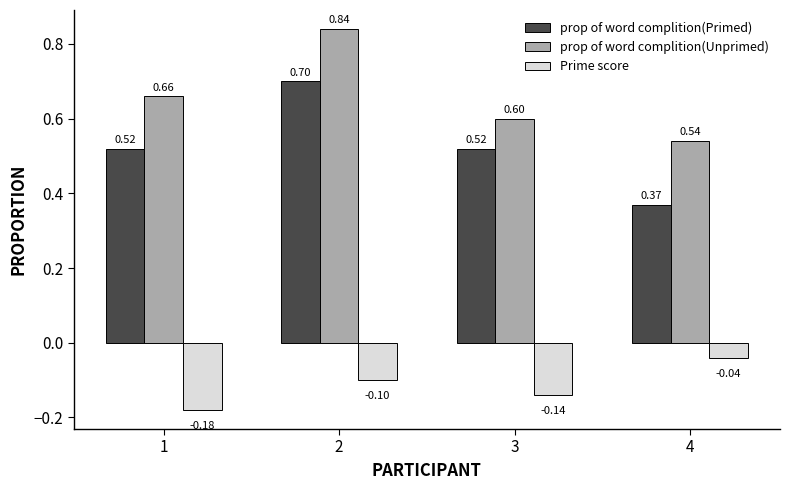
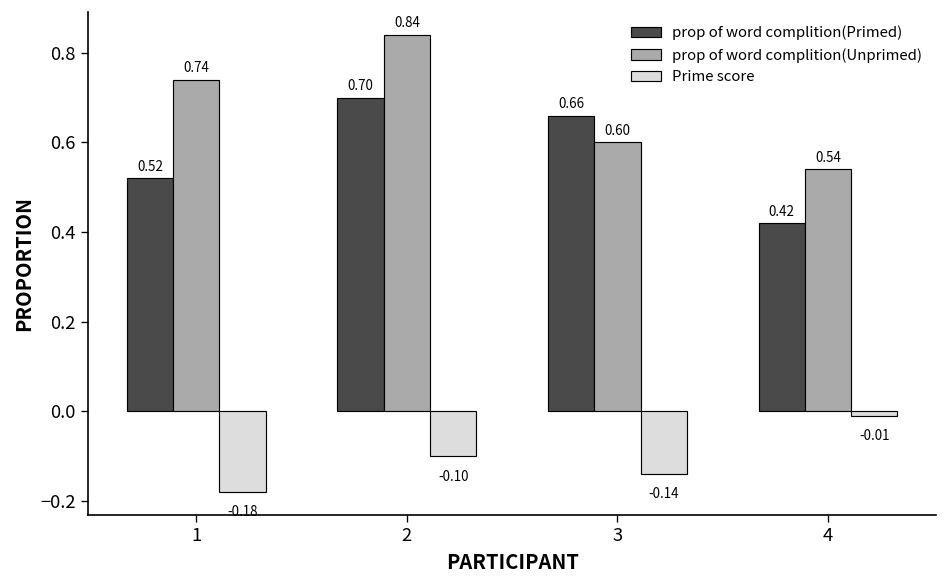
prop of word complition(Unprimed), 1: 0.66 -> 0.74
prop of word complition(Primed), 3: 0.52 -> 0.66
prop of word complition(Primed), 4: 0.37 -> 0.42
Prime score, 4: -0.04 -> -0.01
